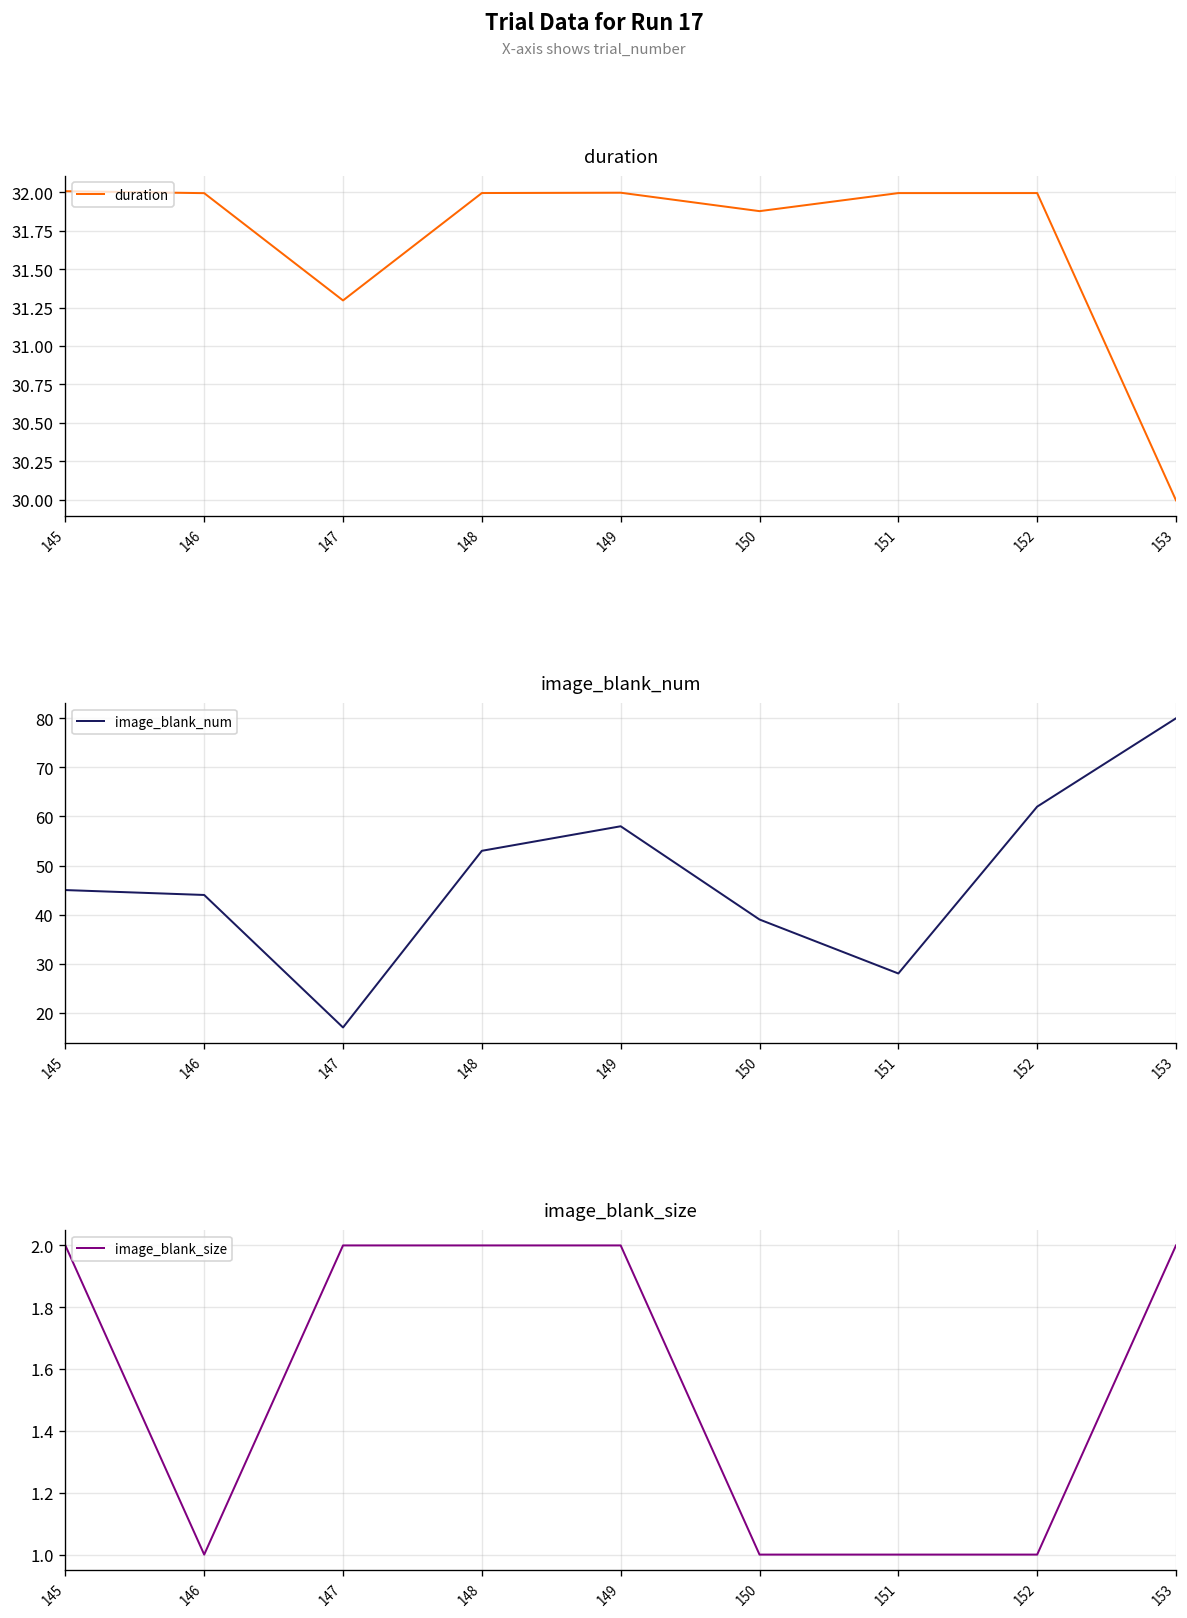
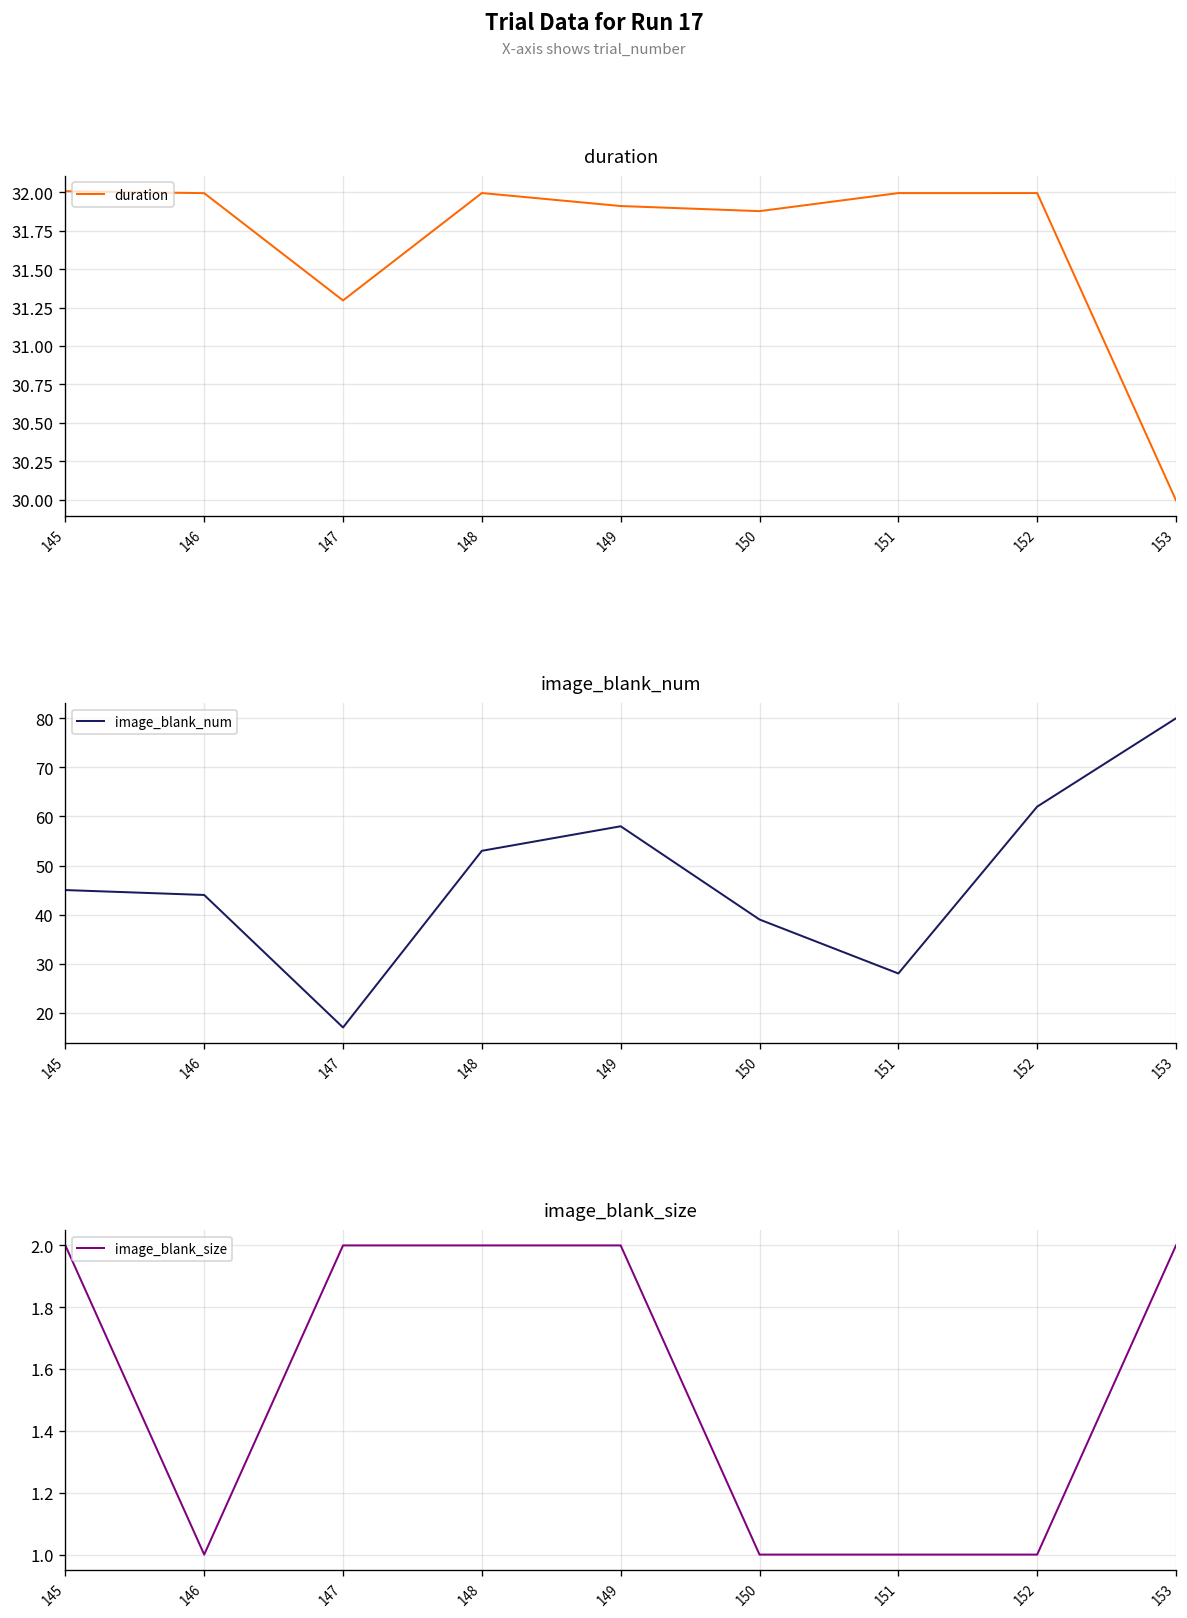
duration, 149: 32.00 -> 31.91
